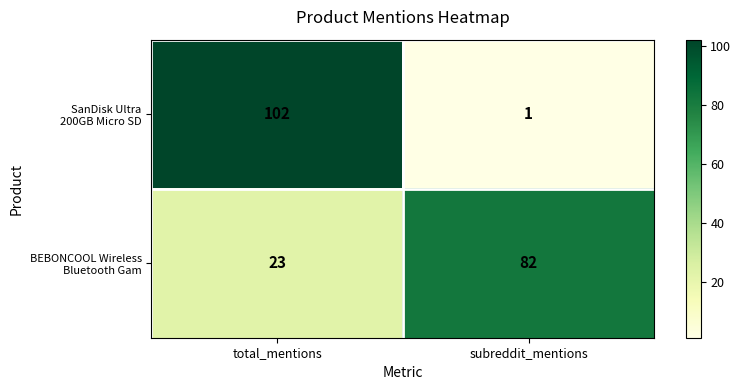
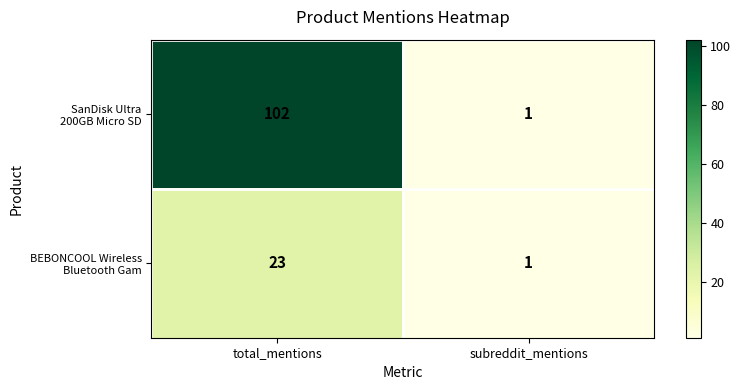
BEBONCOOL Wireless Bluetooth Gam, subreddit_mentions: 82 -> 1
